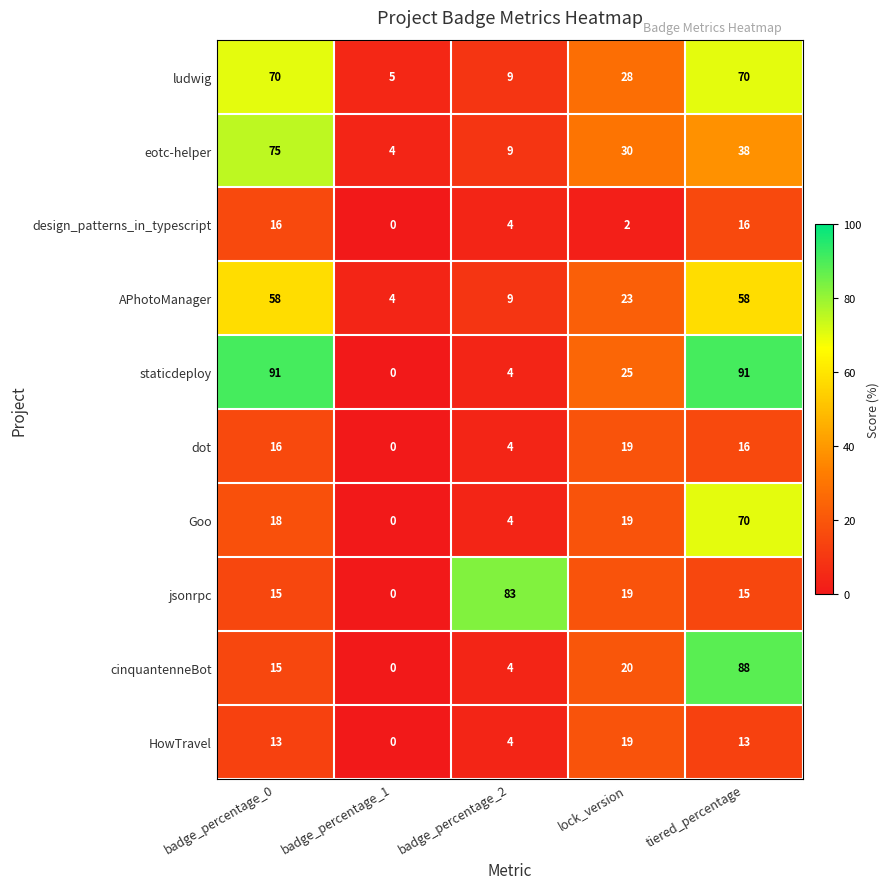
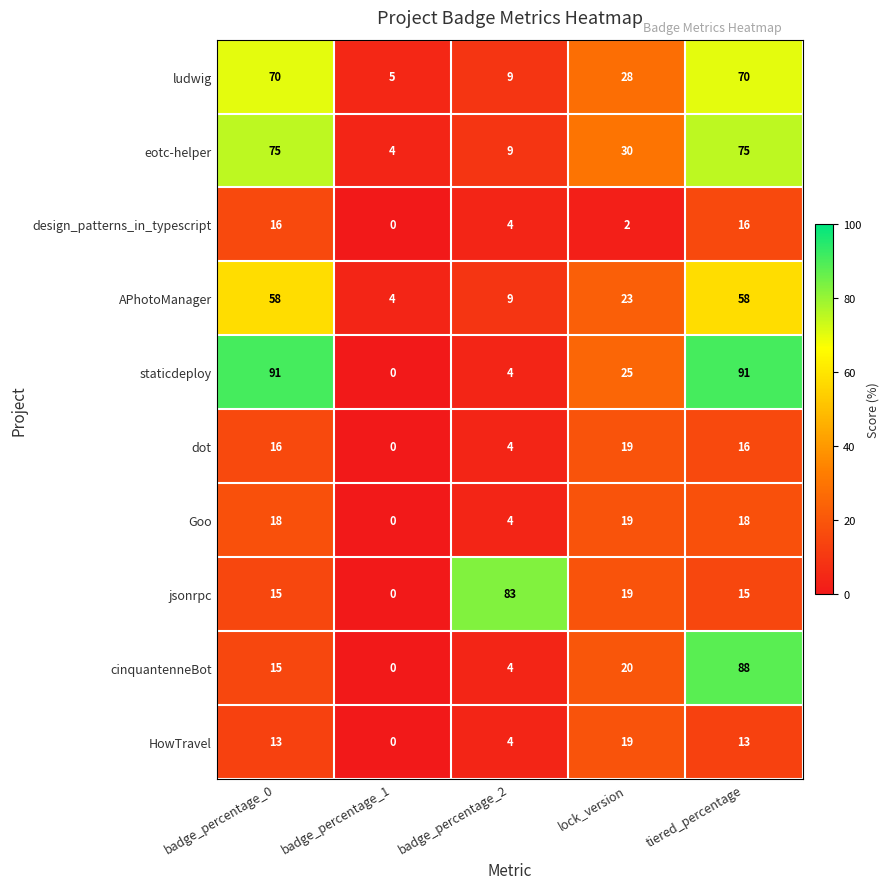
eotc-helper, tiered_percentage: 38 -> 75
Goo, tiered_percentage: 70 -> 18
